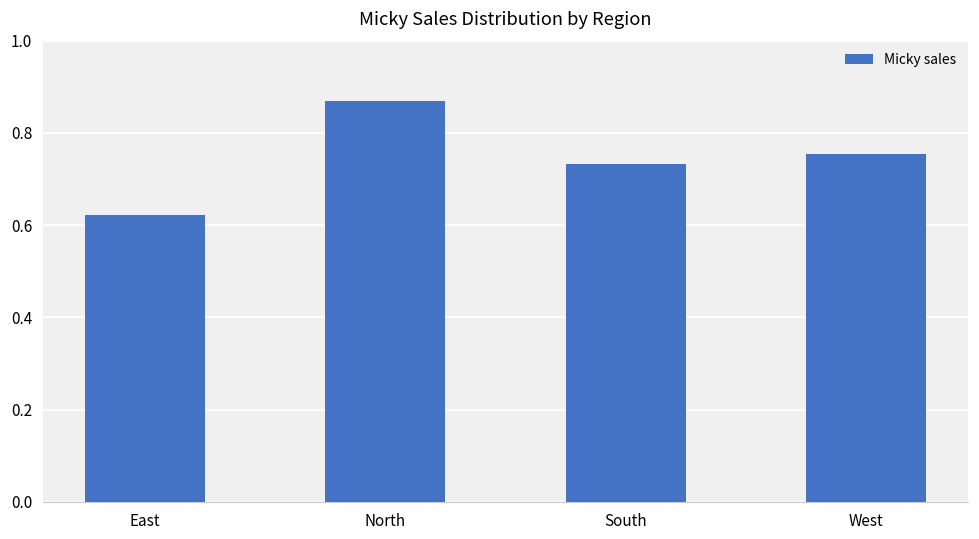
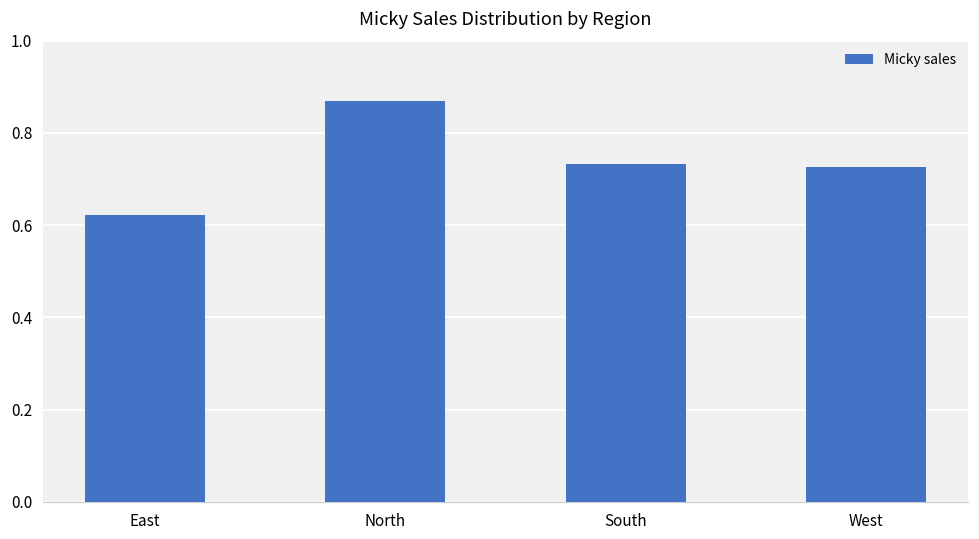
West: 0.75 -> 0.73
